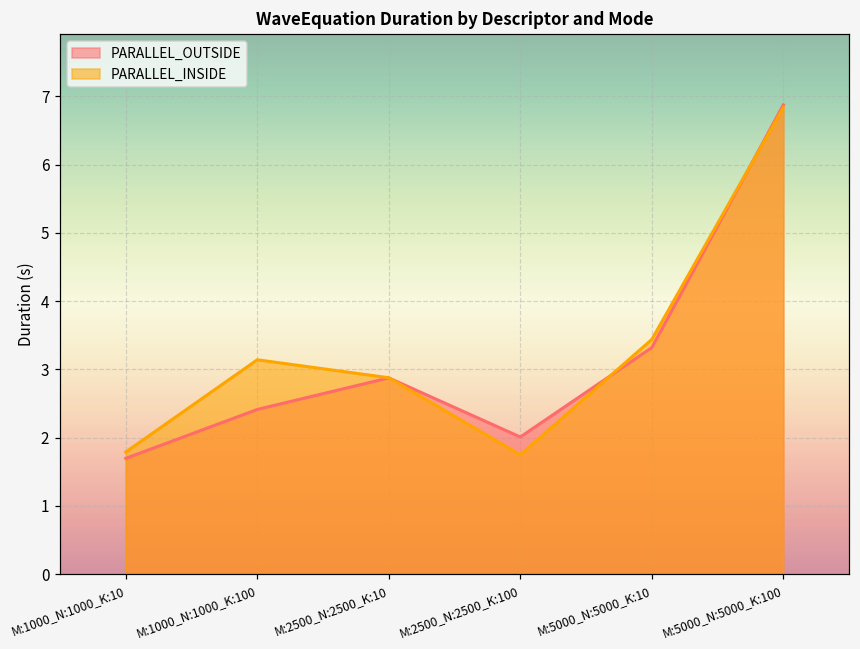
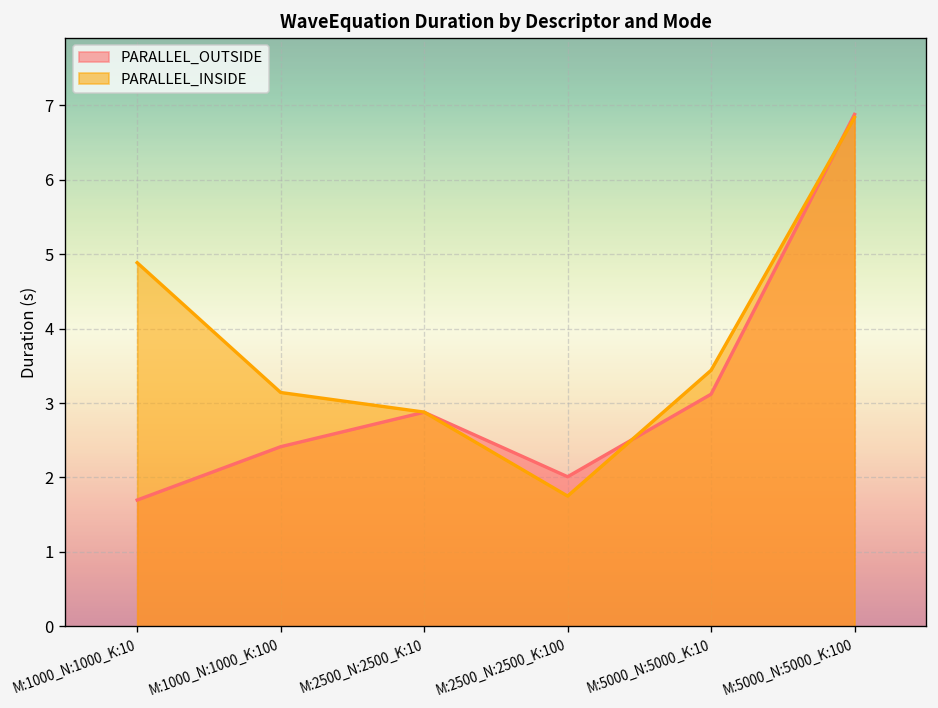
PARALLEL_INSIDE, M:1000_N:1000_K:10: 1.8 -> 4.9
PARALLEL_OUTSIDE, M:5000_N:5000_K:10: 3.3 -> 3.1
